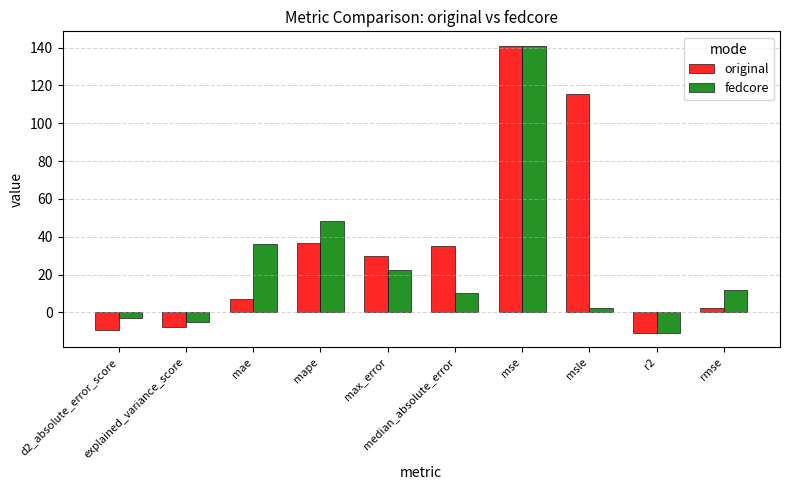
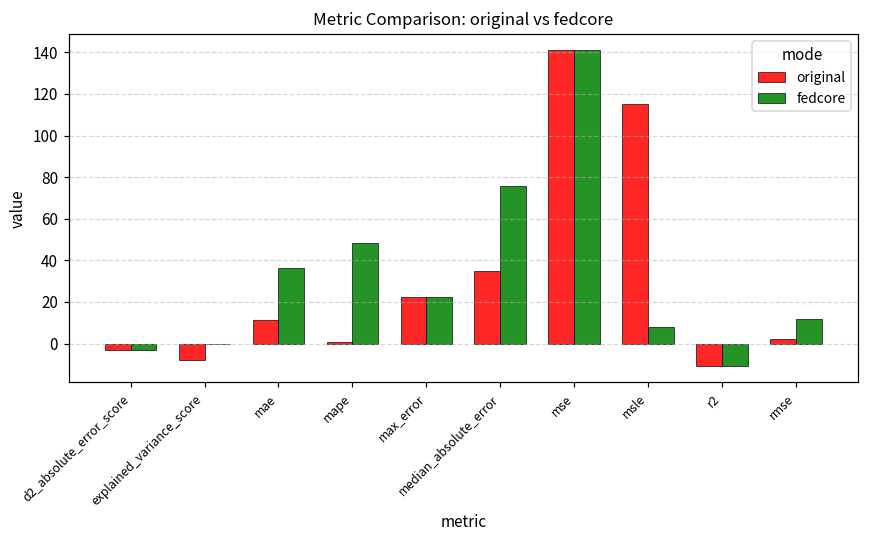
original, d2_absolute_error_score: -9 -> -3
fedcore, explained_variance_score: -5 -> 0
original, mae: 7 -> 11
original, mape: 36 -> 1
original, max_error: 30 -> 22
fedcore, median_absolute_error: 10 -> 76
fedcore, msle: 2 -> 8
